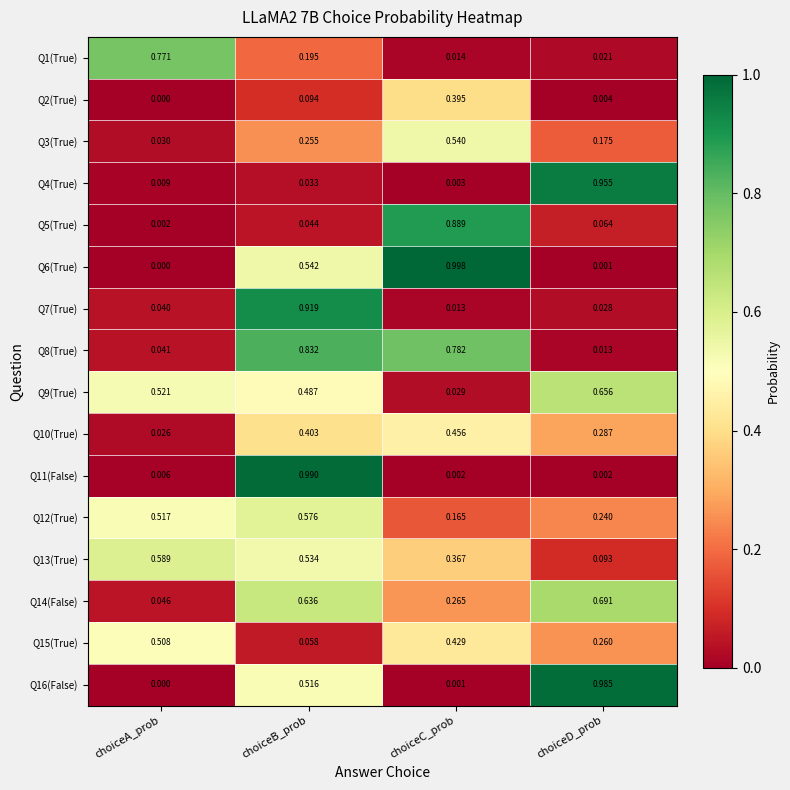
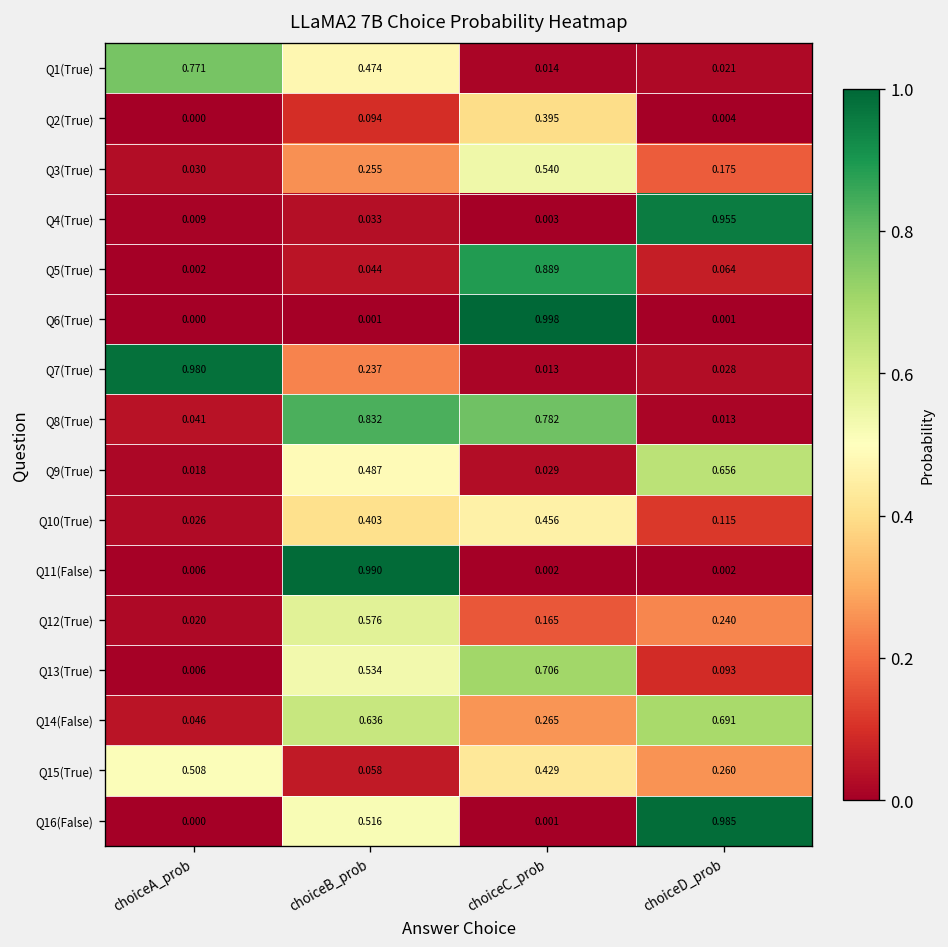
Q1(True), choiceB_prob: 0.195 -> 0.474
Q6(True), choiceB_prob: 0.542 -> 0.001
Q7(True), choiceA_prob: 0.040 -> 0.980
Q7(True), choiceB_prob: 0.919 -> 0.237
Q9(True), choiceA_prob: 0.521 -> 0.018
Q10(True), choiceD_prob: 0.287 -> 0.115
Q12(True), choiceA_prob: 0.517 -> 0.020
Q13(True), choiceA_prob: 0.589 -> 0.006
Q13(True), choiceC_prob: 0.367 -> 0.706
